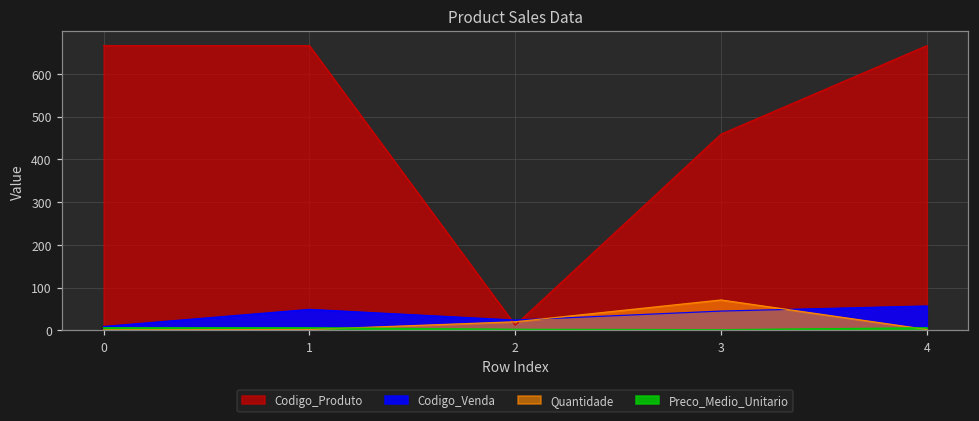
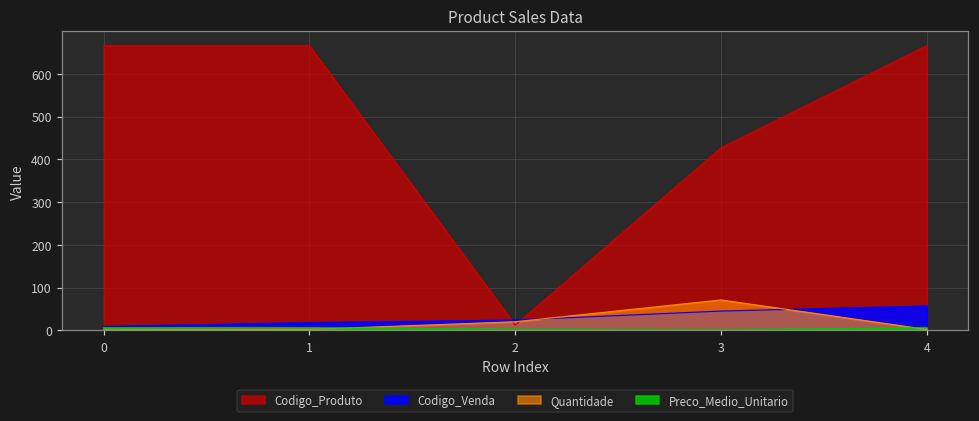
Codigo_Venda, 1: 50 -> 20
Codigo_Produto, 3: 460 -> 430
